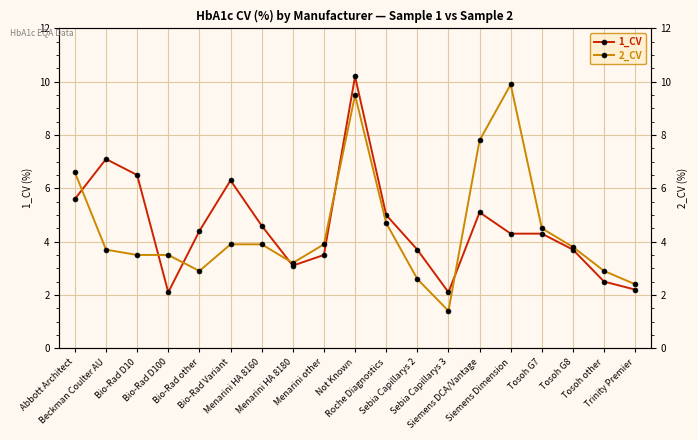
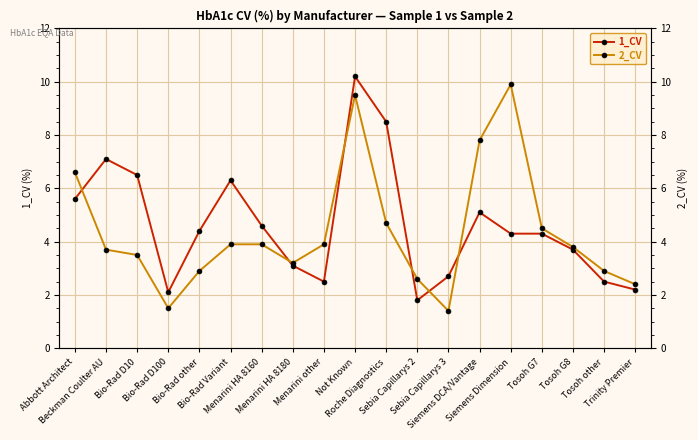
2_CV, Bio-Rad D100: 3.5 -> 1.5
1_CV, Menarini other: 3.5 -> 2.5
1_CV, Roche Diagnostics: 5.0 -> 8.5
1_CV, Sebia Capillarys 2: 3.7 -> 1.8
1_CV, Sebia Capillarys 3: 2.1 -> 2.7
